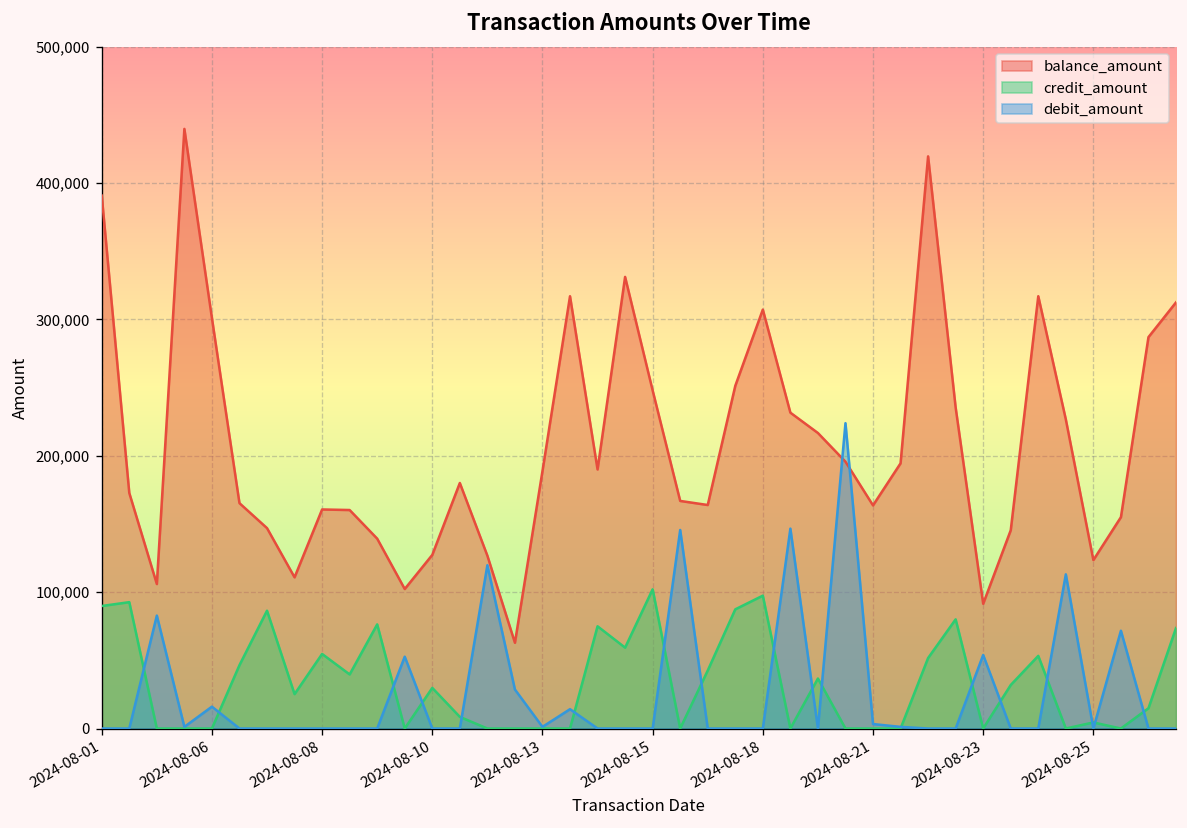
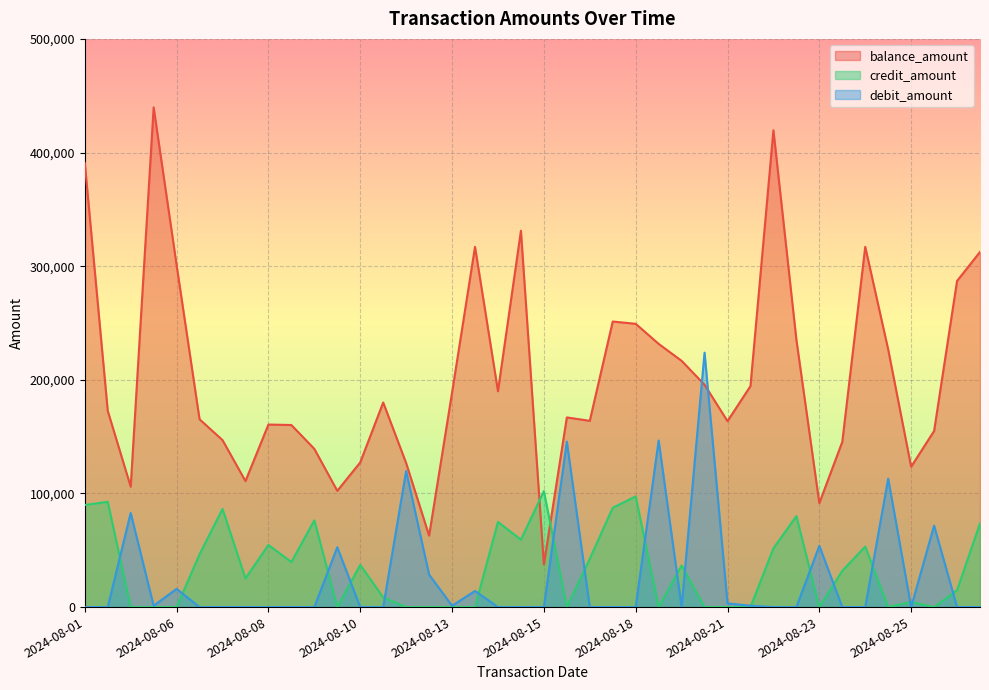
credit_amount, 2024-08-10: 30,000 -> 37,000
balance_amount, 2024-08-15: 248,000 -> 38,000
balance_amount, 2024-08-18: 307,000 -> 249,000
